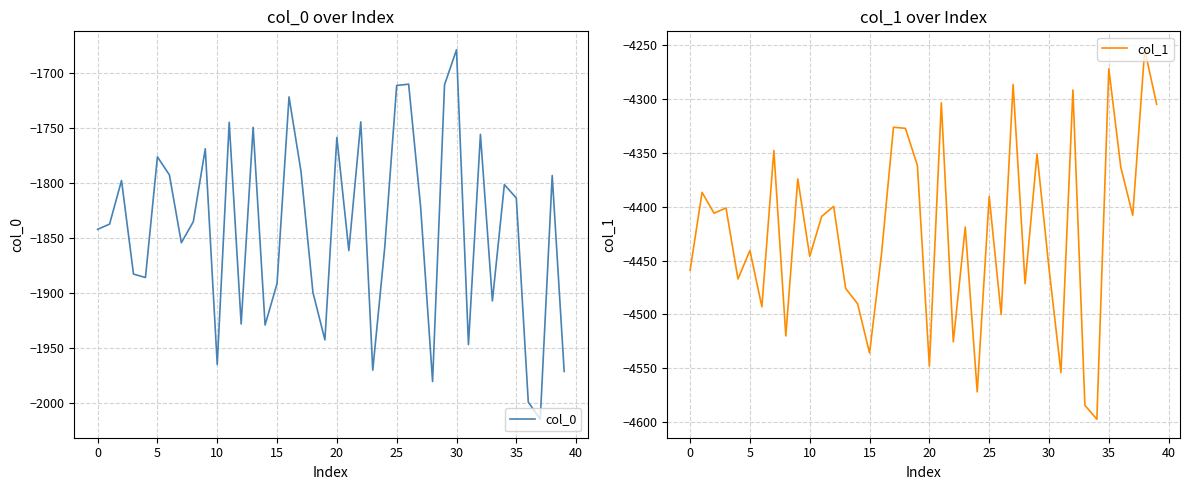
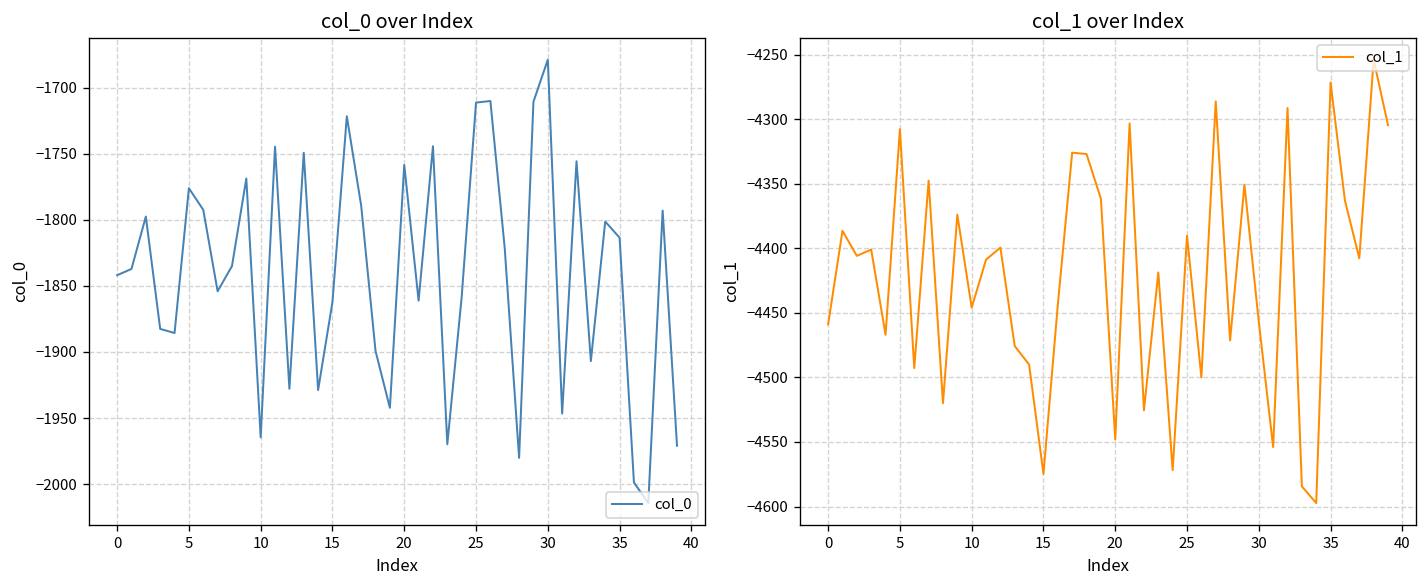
col_0 over Index, 15: -1891 -> -1862
col_1 over Index, 5: -4441 -> -4308
col_1 over Index, 15: -4536 -> -4575
